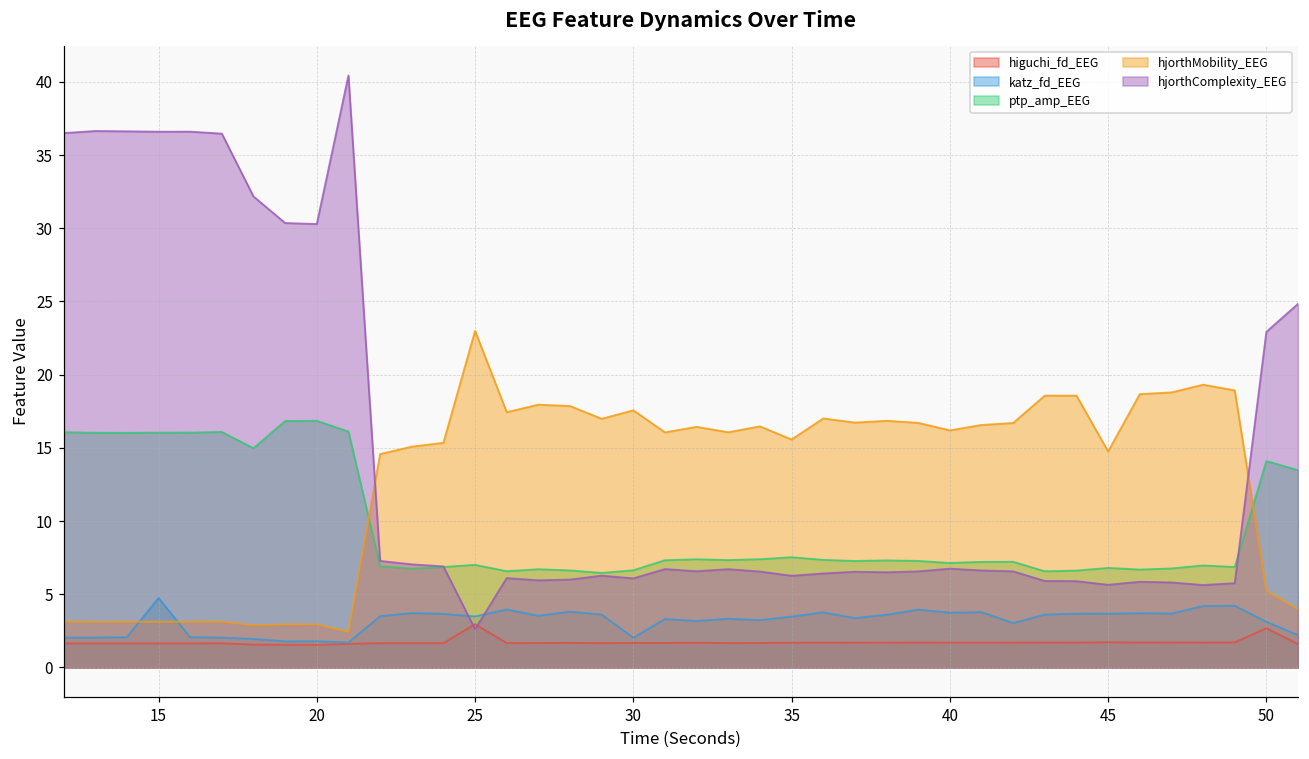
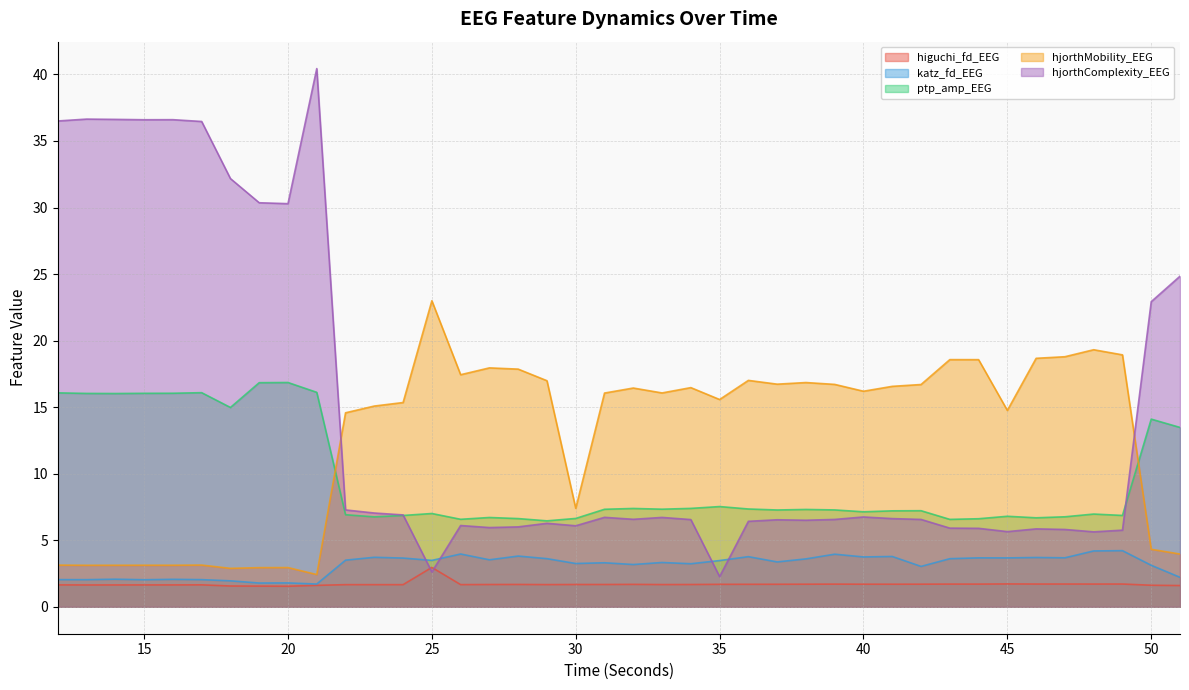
katz_fd_EEG, 15: 4.7 -> 2.0
katz_fd_EEG, 30: 2.0 -> 3.3
hjorthMobility_EEG, 30: 17.6 -> 7.4
hjorthComplexity_EEG, 35: 6.3 -> 2.3
higuchi_fd_EEG, 50: 2.7 -> 1.6
hjorthMobility_EEG, 50: 5.3 -> 4.3
